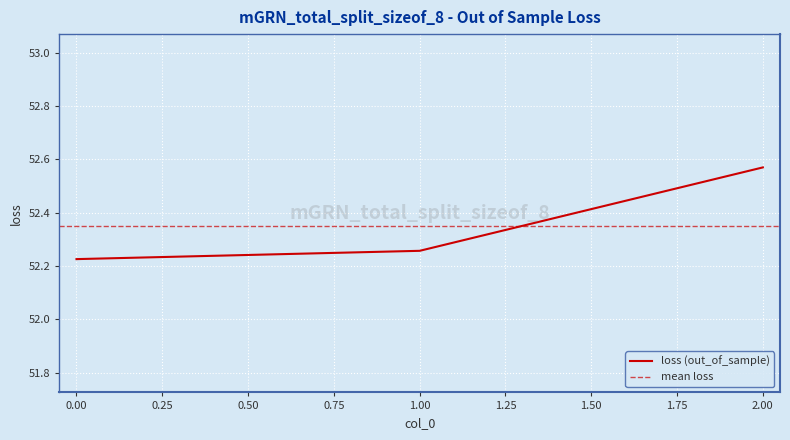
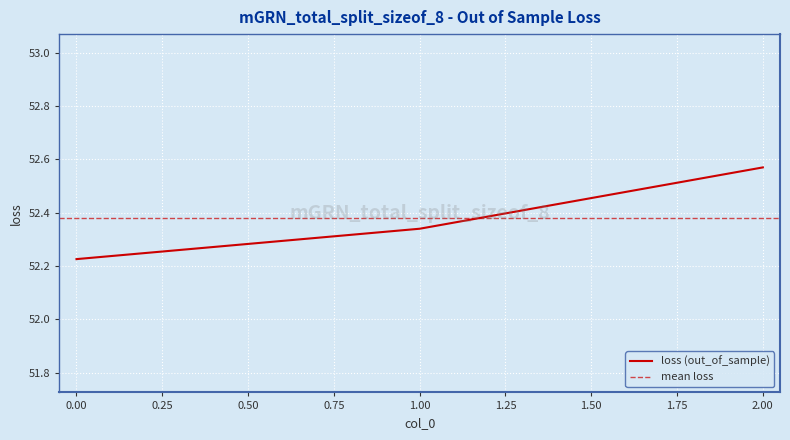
1.00: 52.26 -> 52.34
